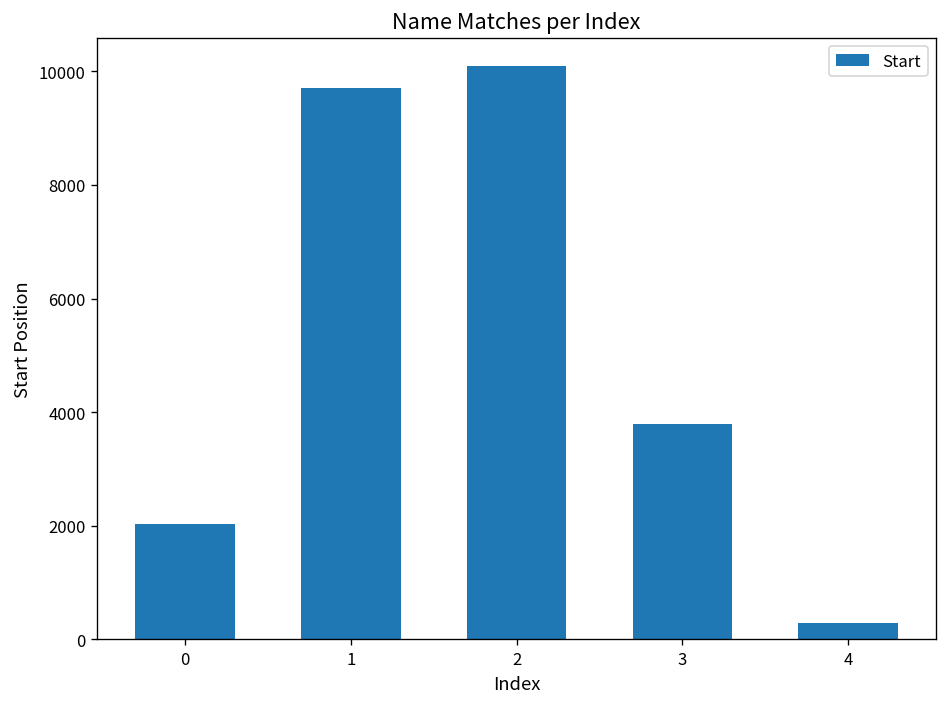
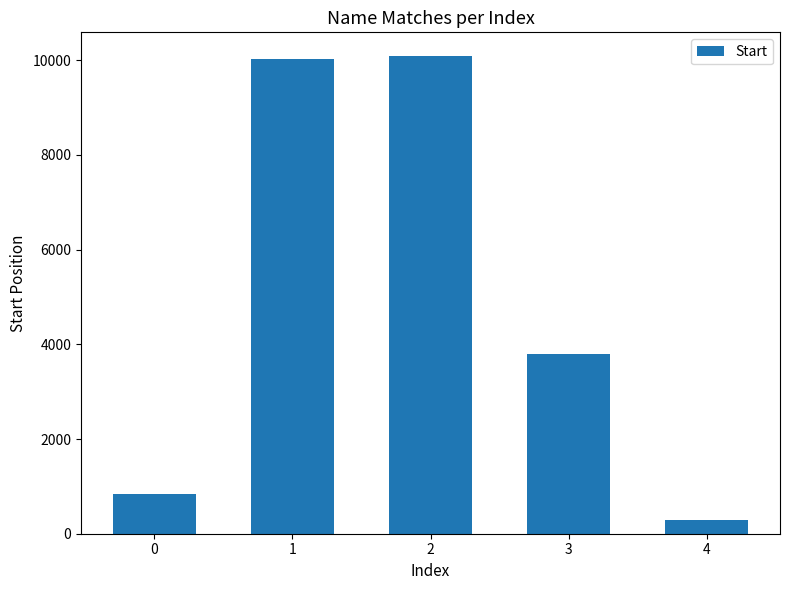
0: 2000 -> 800
1: 9700 -> 10000
